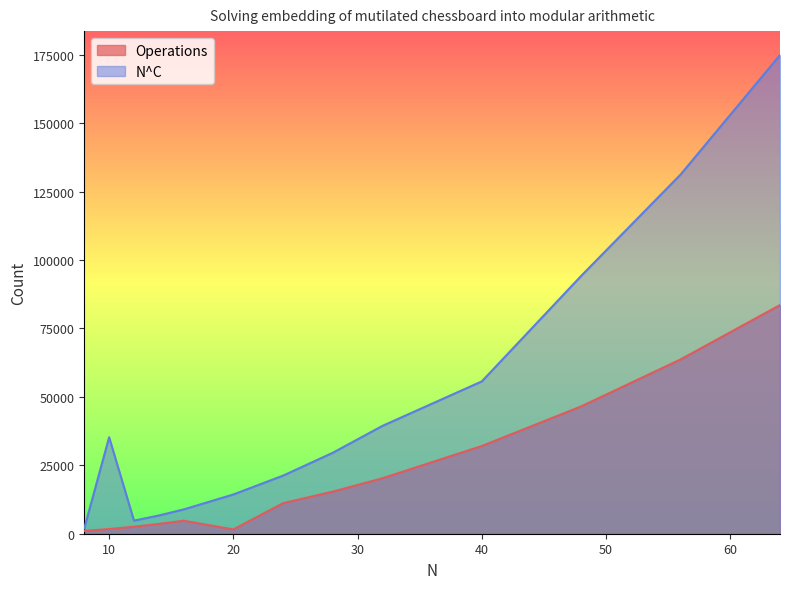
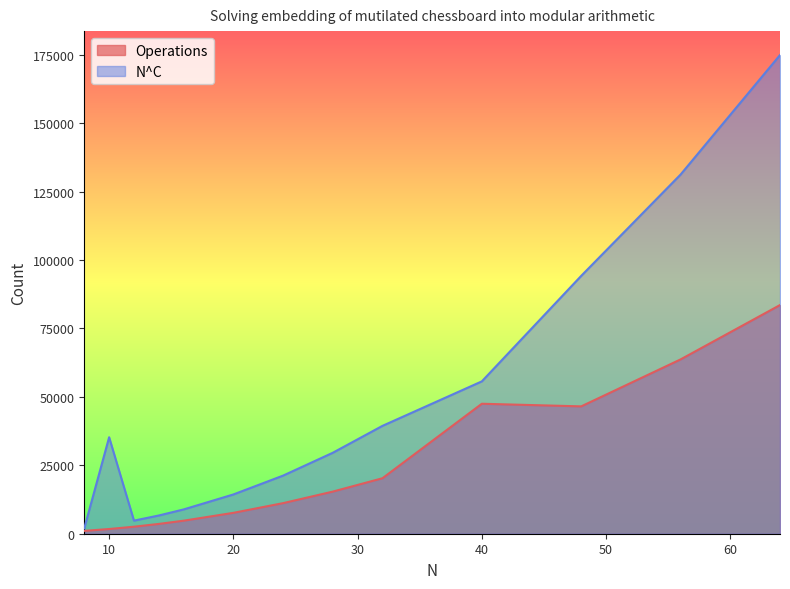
Operations, 20: 2000 -> 8000
Operations, 40: 32000 -> 47000
